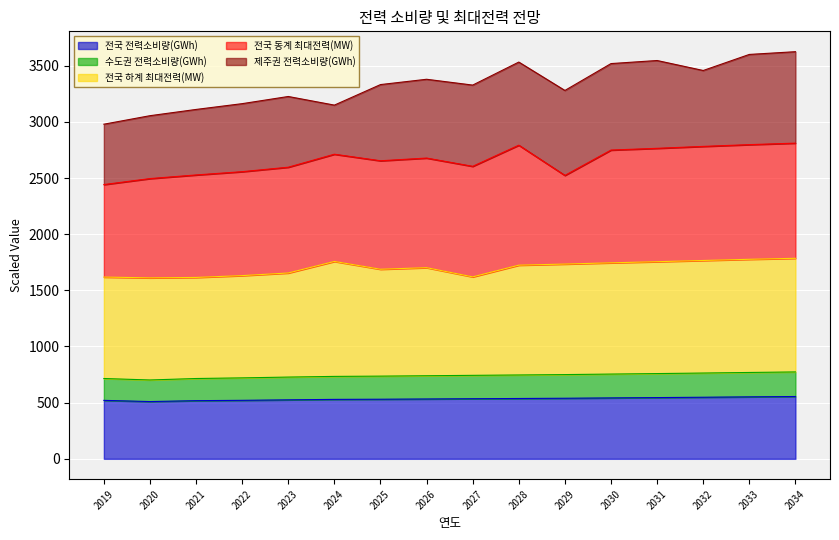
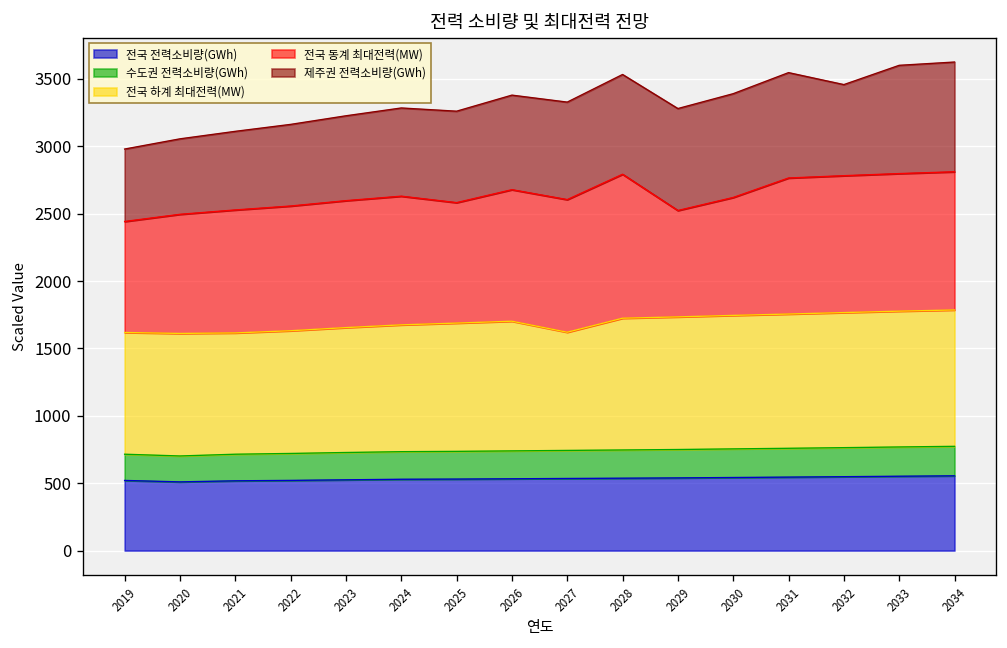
전국 하계 최대전력(MW), 2024: 1020 -> 940
제주권 전력소비량(GWh), 2024: 440 -> 650
전국 동계 최대전력(MW), 2025: 970 -> 890
전국 동계 최대전력(MW), 2030: 1000 -> 870
